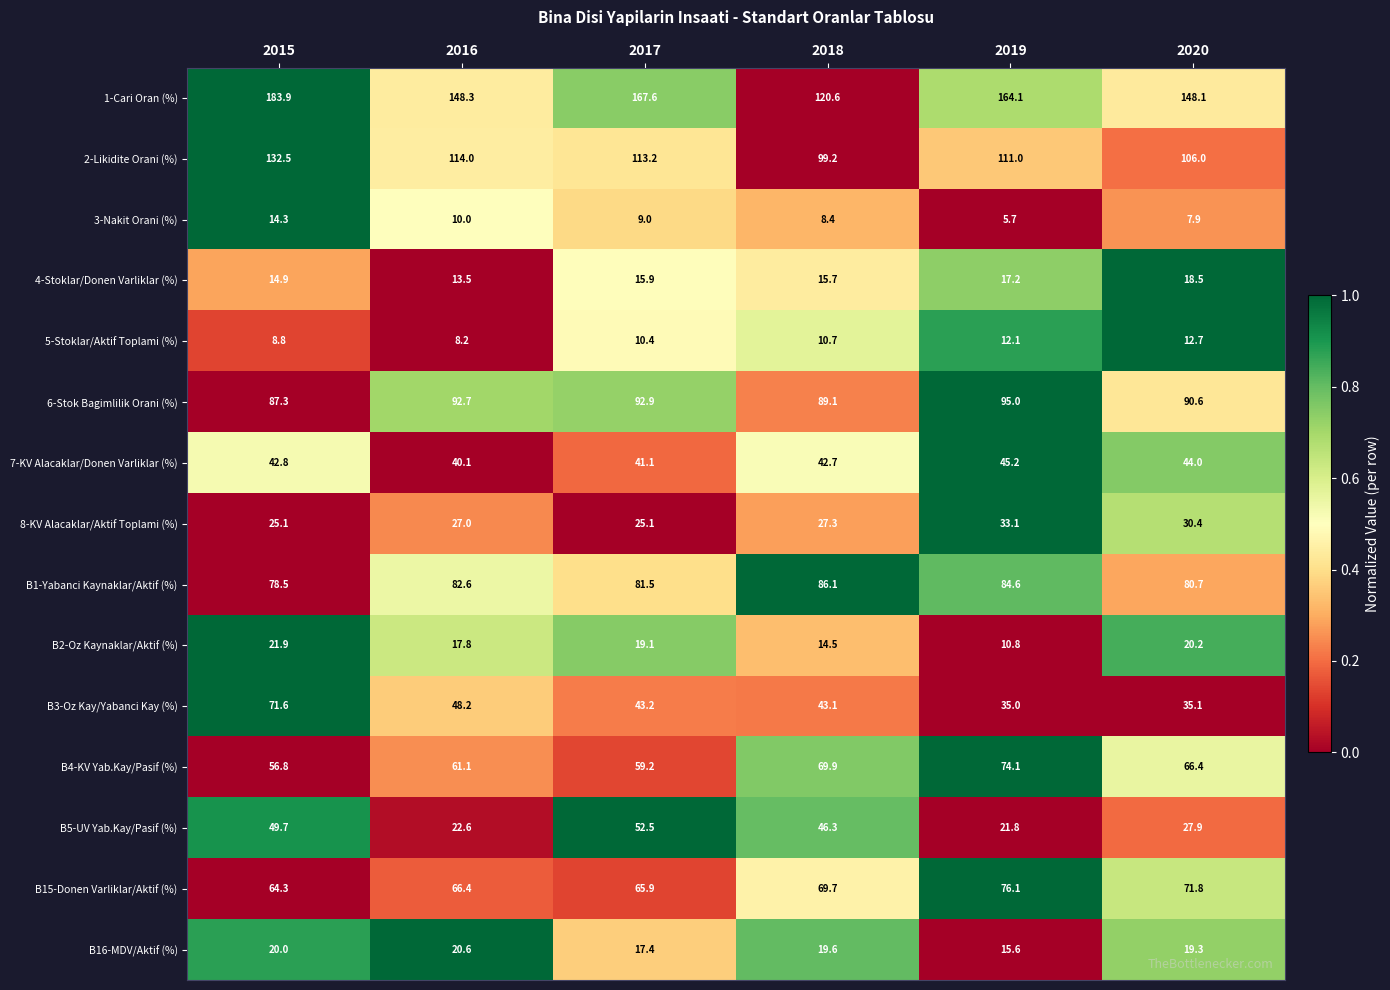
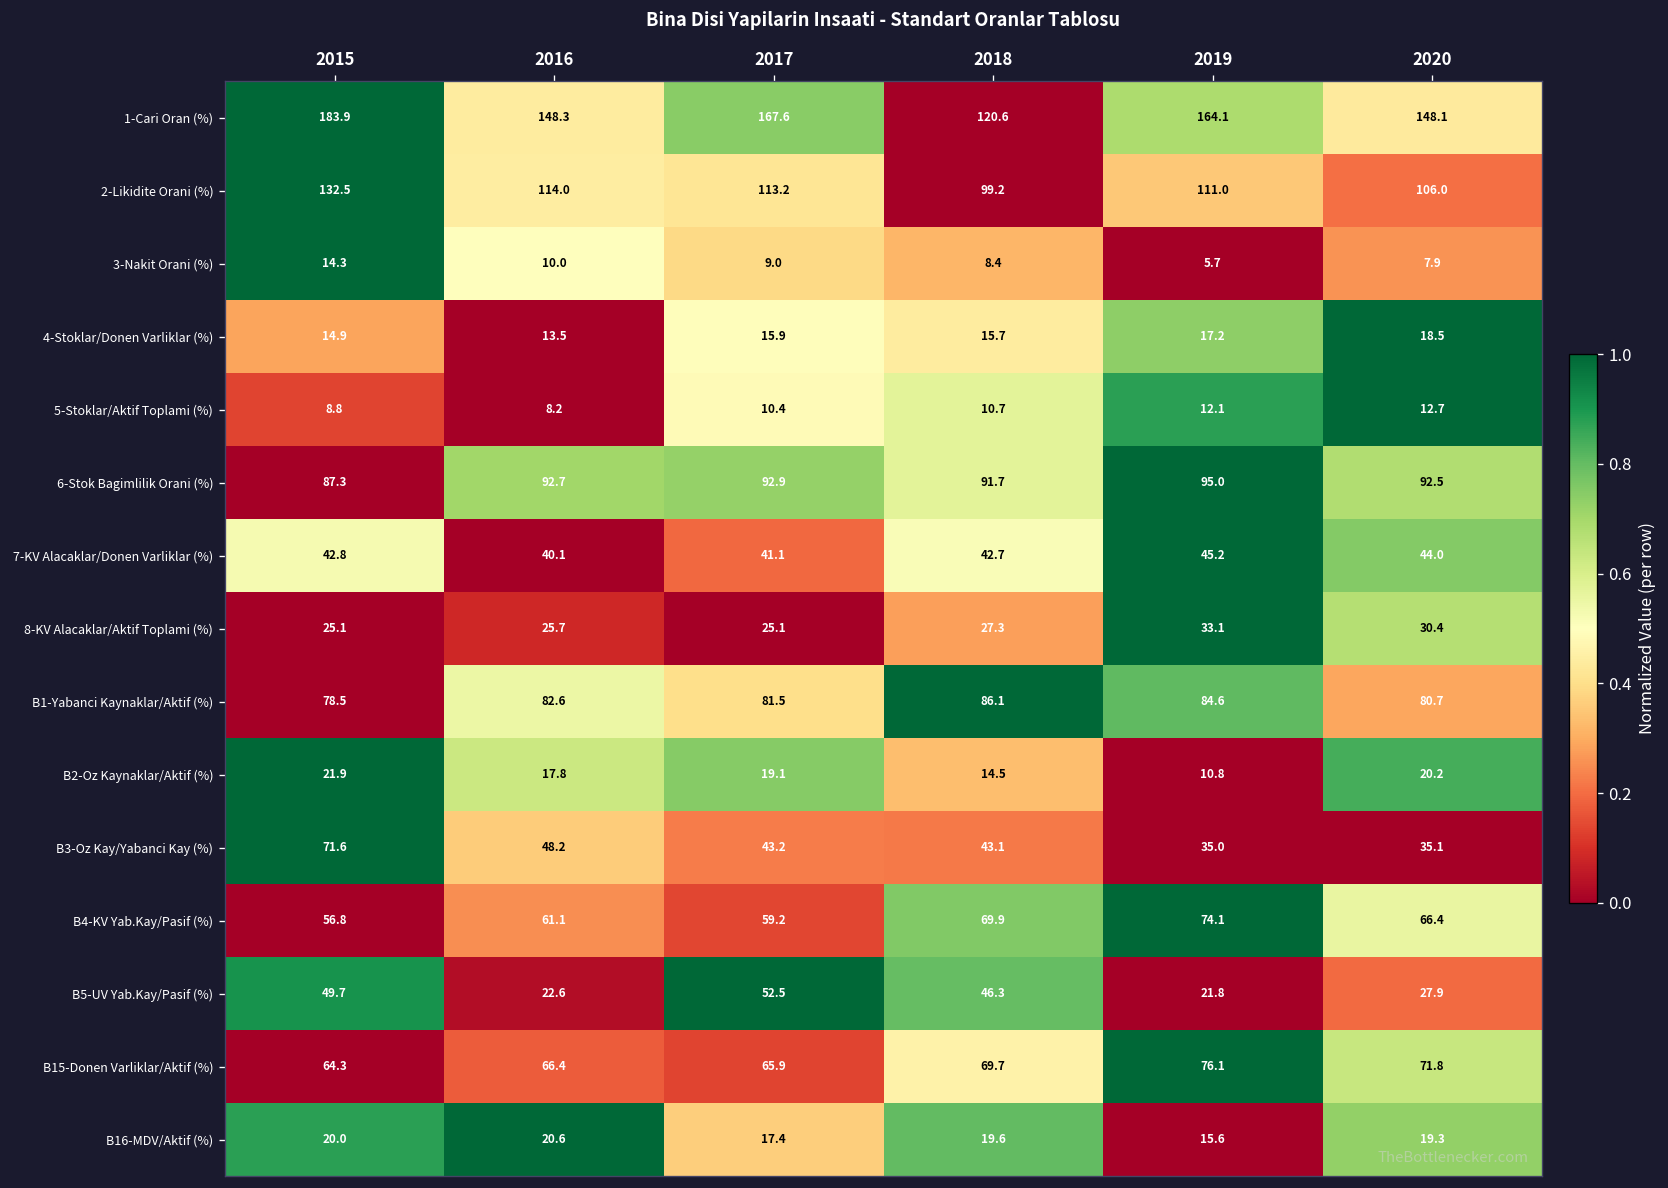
6-Stok Bagimlilik Orani (%), 2018: 89.1 -> 91.7
6-Stok Bagimlilik Orani (%), 2020: 90.6 -> 92.5
8-KV Alacaklar/Aktif Toplami (%), 2016: 27.0 -> 25.7
